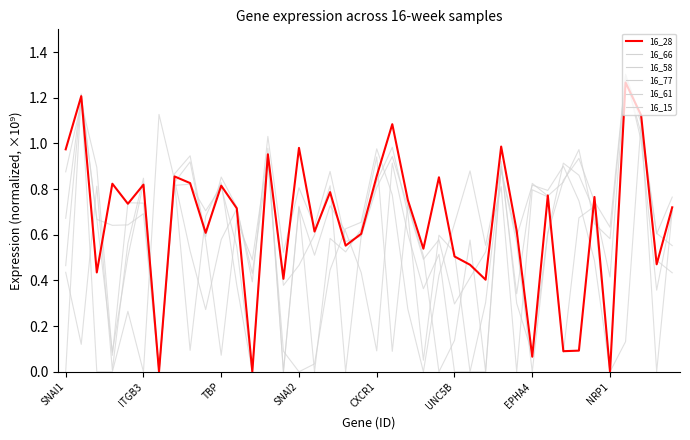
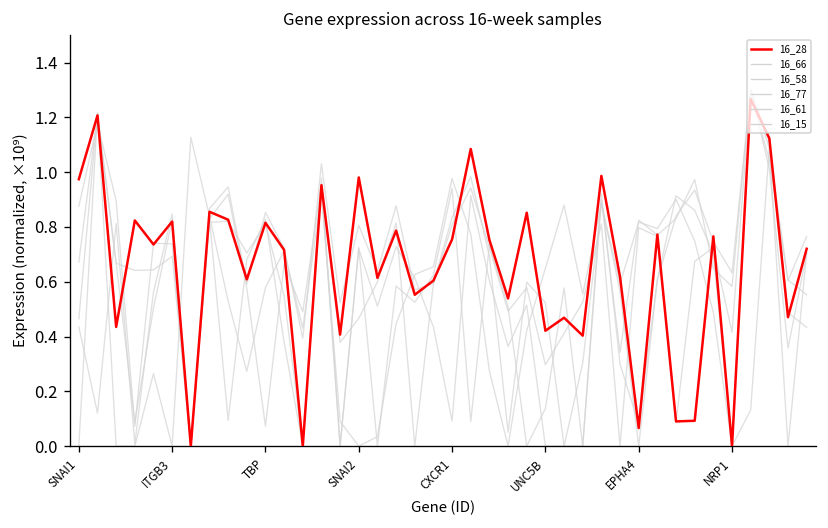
16_28, CXCR1: 0.86 -> 0.75
16_28, UNC5B: 0.51 -> 0.42
